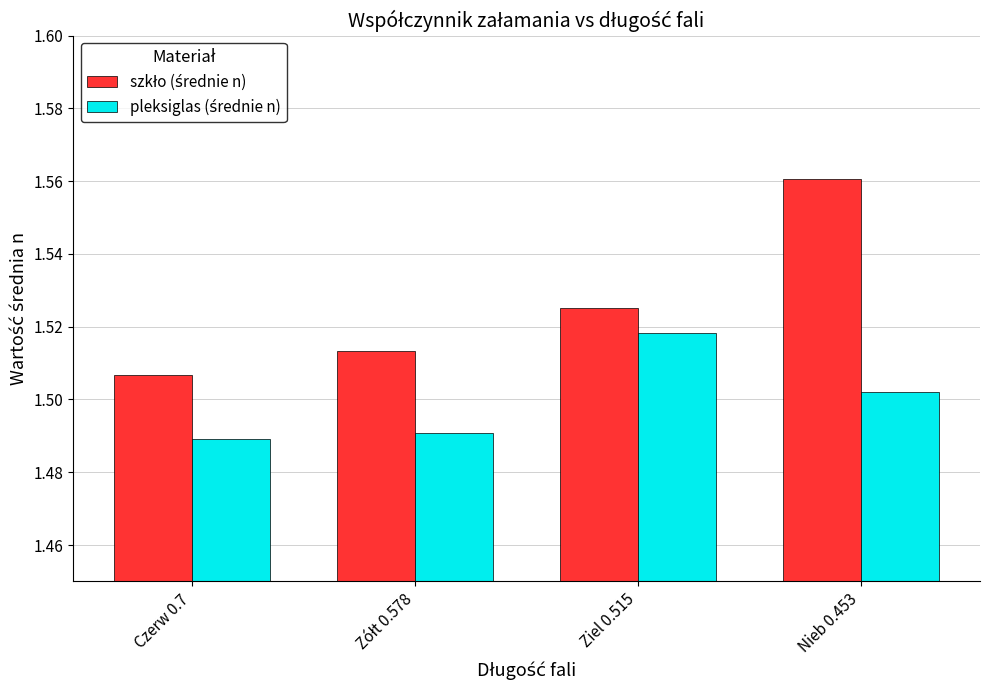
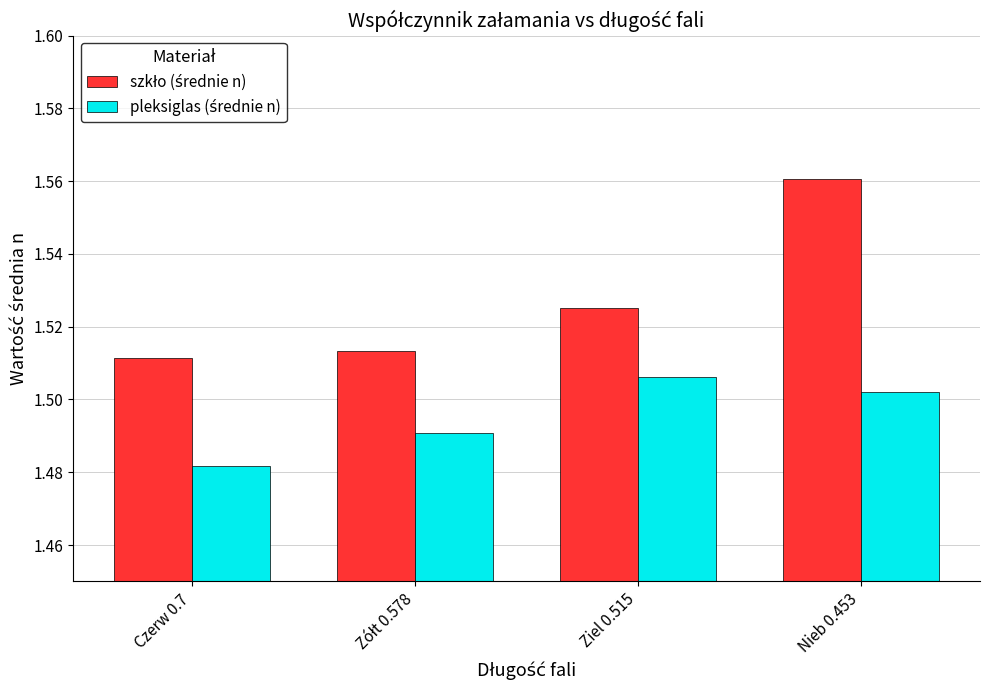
szkło (średnie n), Czerw 0.7: 1.507 -> 1.512
pleksiglas (średnie n), Czerw 0.7: 1.489 -> 1.482
pleksiglas (średnie n), Ziel 0.515: 1.518 -> 1.506
